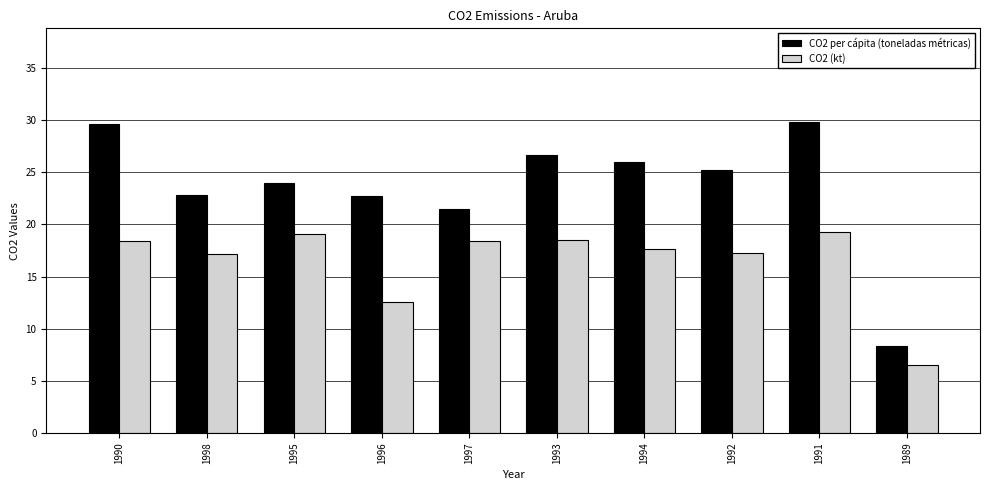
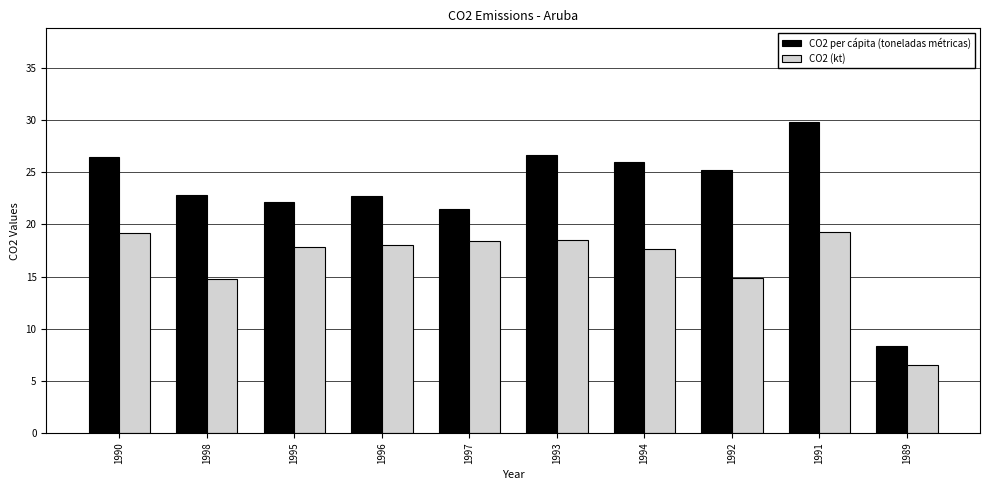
CO2 per cápita (toneladas métricas), 1990: 29.6 -> 26.5
CO2 (kt), 1990: 18.4 -> 19.2
CO2 (kt), 1998: 17.1 -> 14.8
CO2 per cápita (toneladas métricas), 1995: 24.0 -> 22.2
CO2 (kt), 1995: 19.1 -> 17.8
CO2 (kt), 1996: 12.6 -> 18.0
CO2 (kt), 1992: 17.2 -> 14.8
